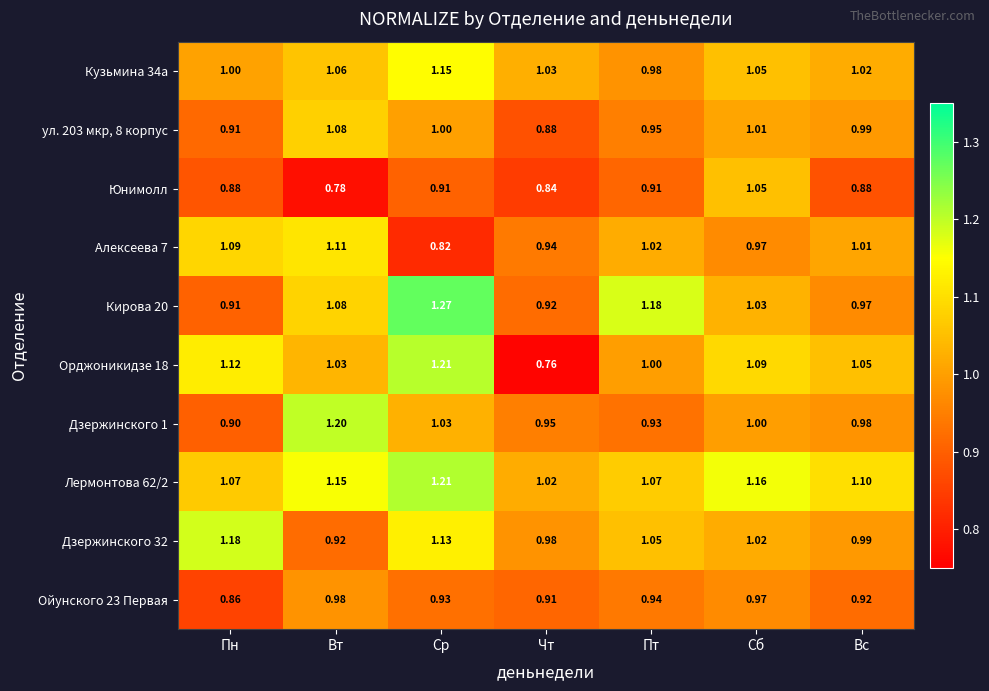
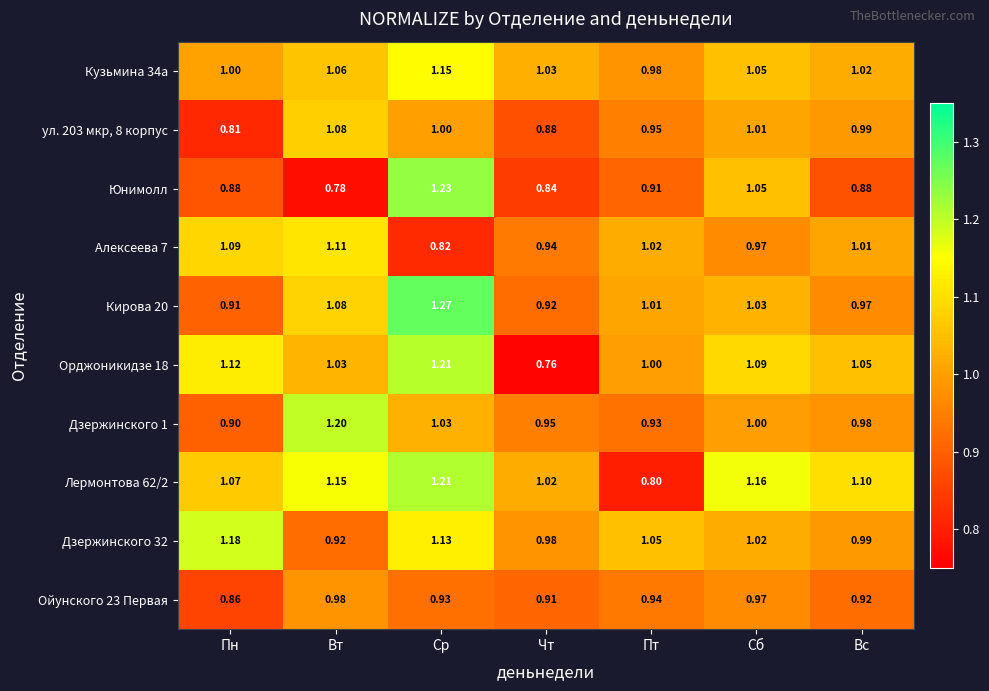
ул. 203 мкр, 8 корпус, Пн: 0.91 -> 0.81
Юнимолл, Ср: 0.91 -> 1.23
Кирова 20, Пт: 1.18 -> 1.01
Лермонтова 62/2, Пт: 1.07 -> 0.80
